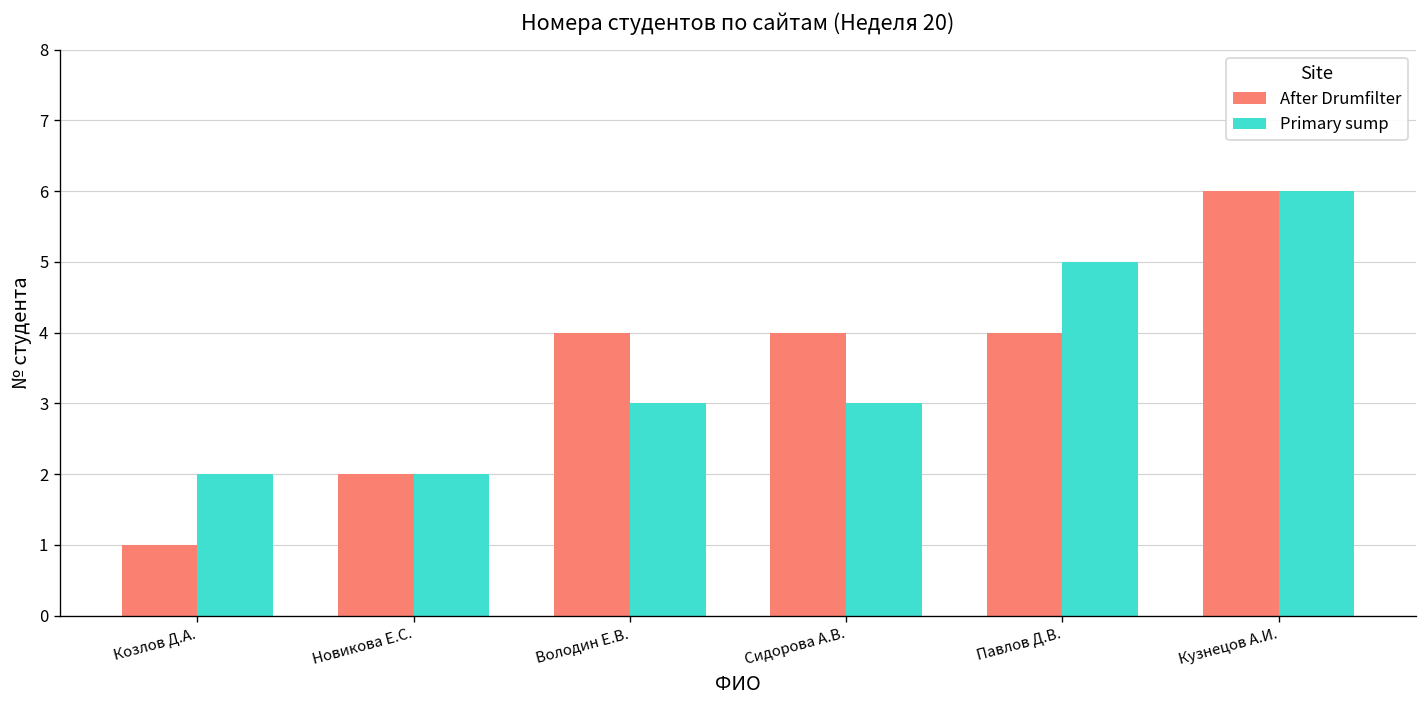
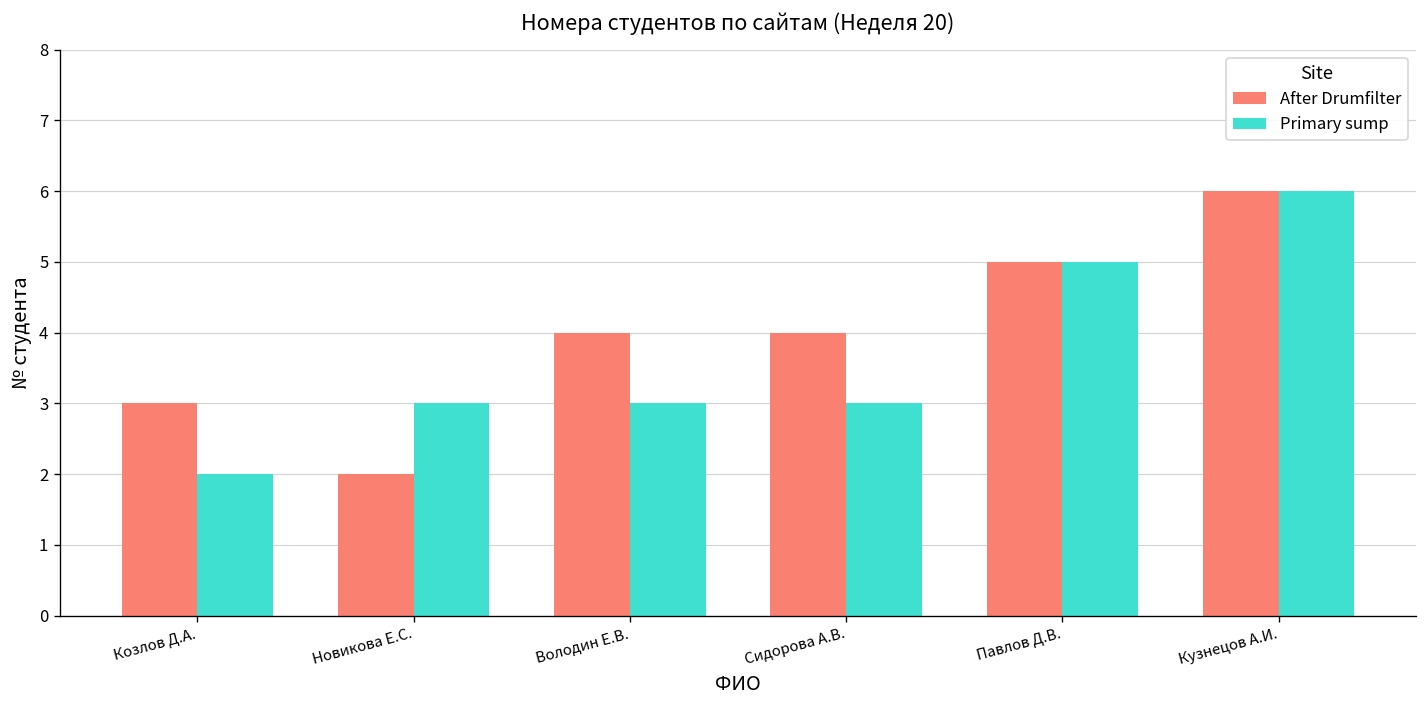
After Drumfilter, Козлов Д.А.: 1 -> 3
Primary sump, Новикова Е.С.: 2 -> 3
After Drumfilter, Павлов Д.В.: 4 -> 5
